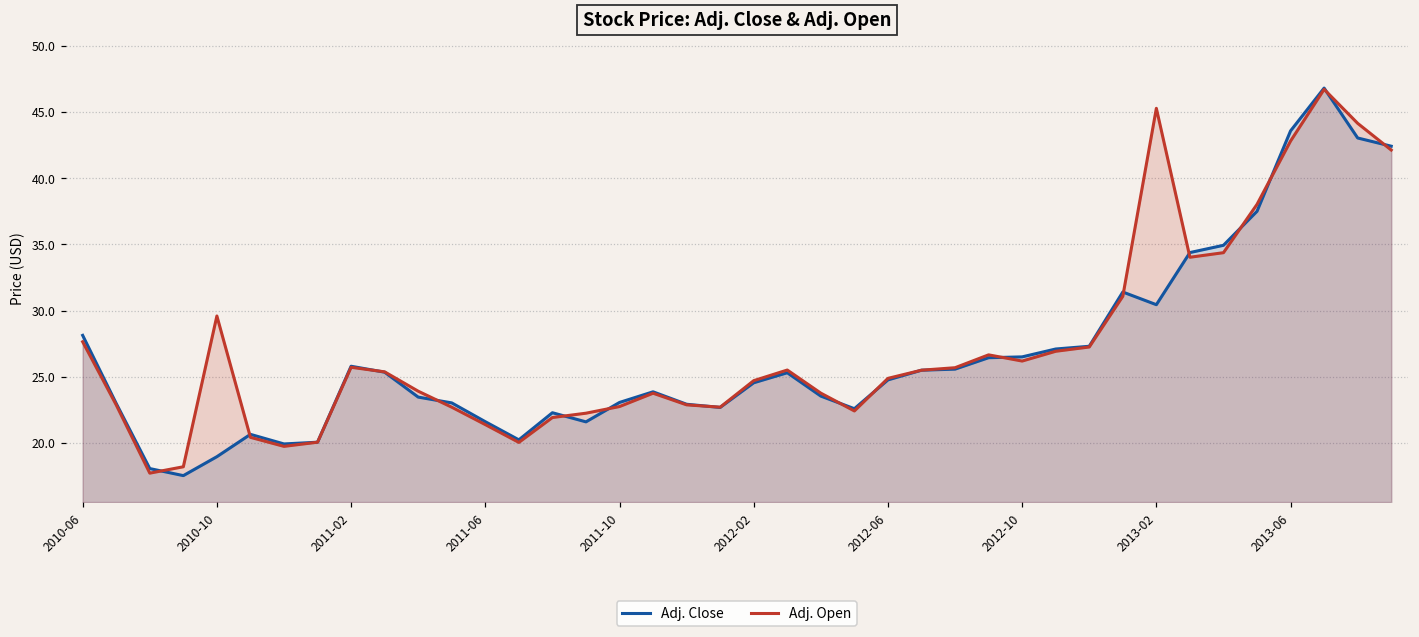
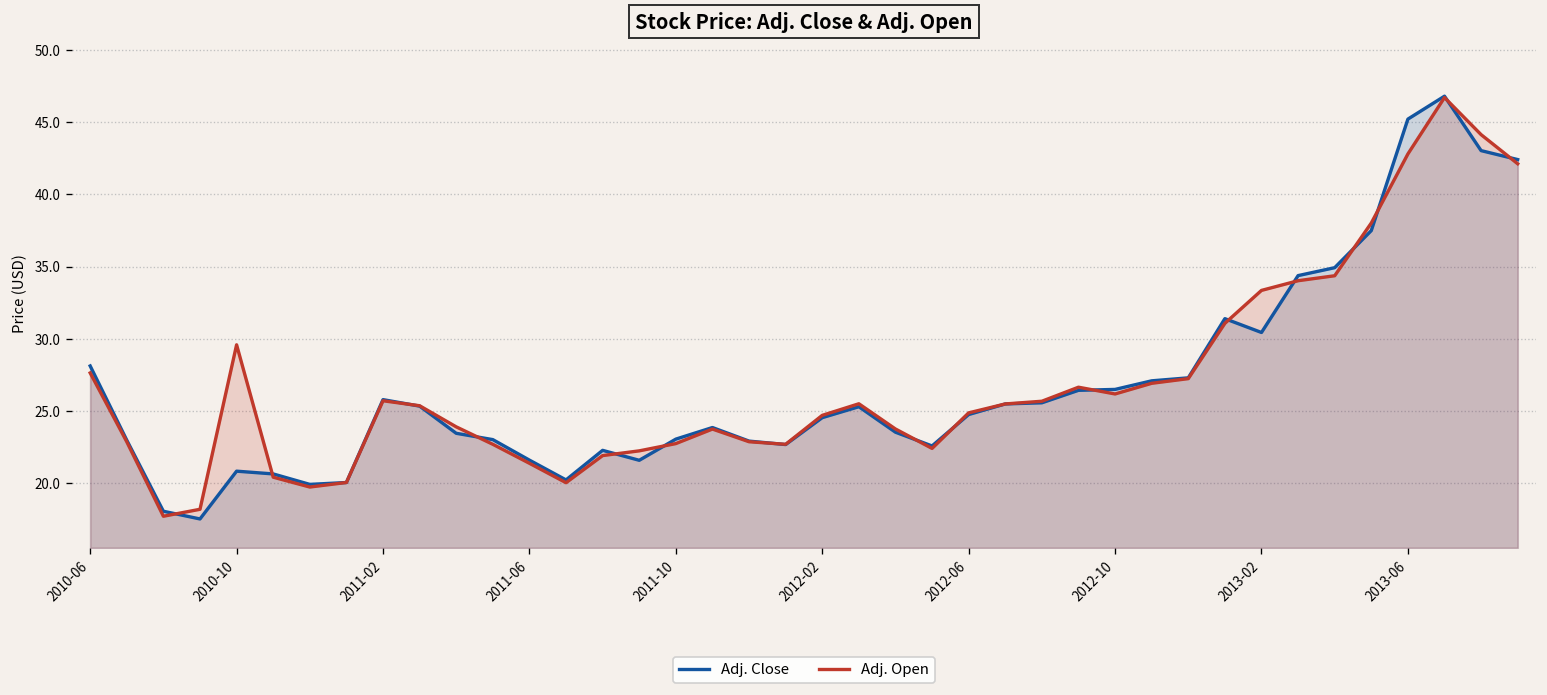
Adj. Close, 2010-10: 19.0 -> 20.8
Adj. Open, 2013-02: 45.3 -> 33.4
Adj. Close, 2013-06: 43.6 -> 45.2
